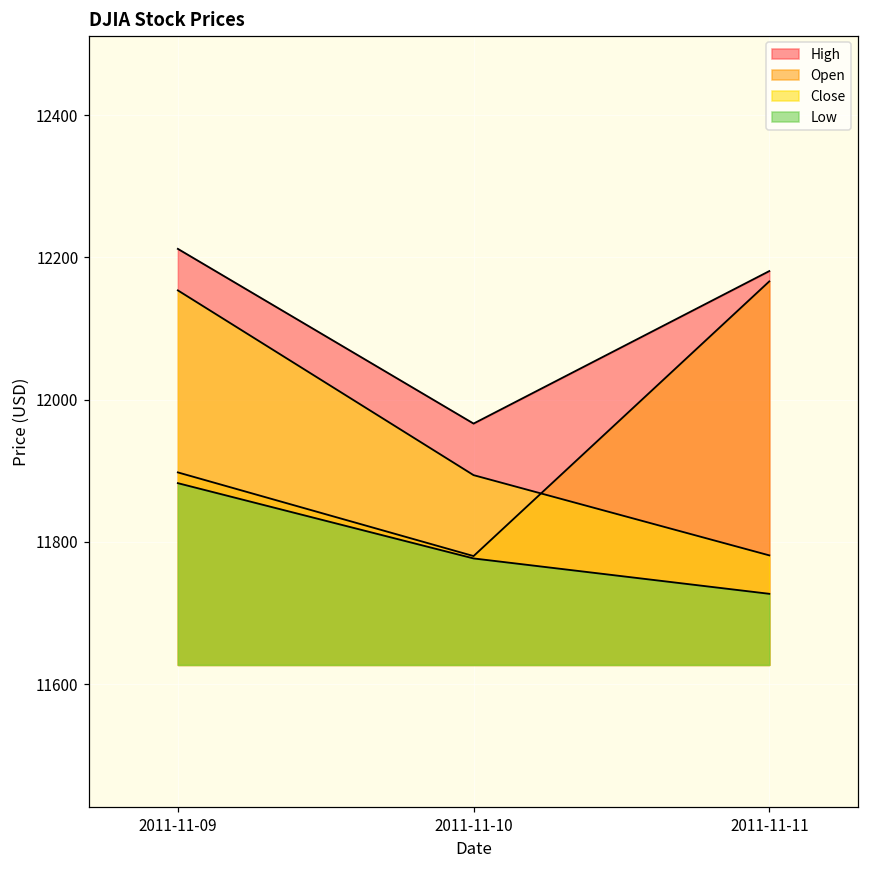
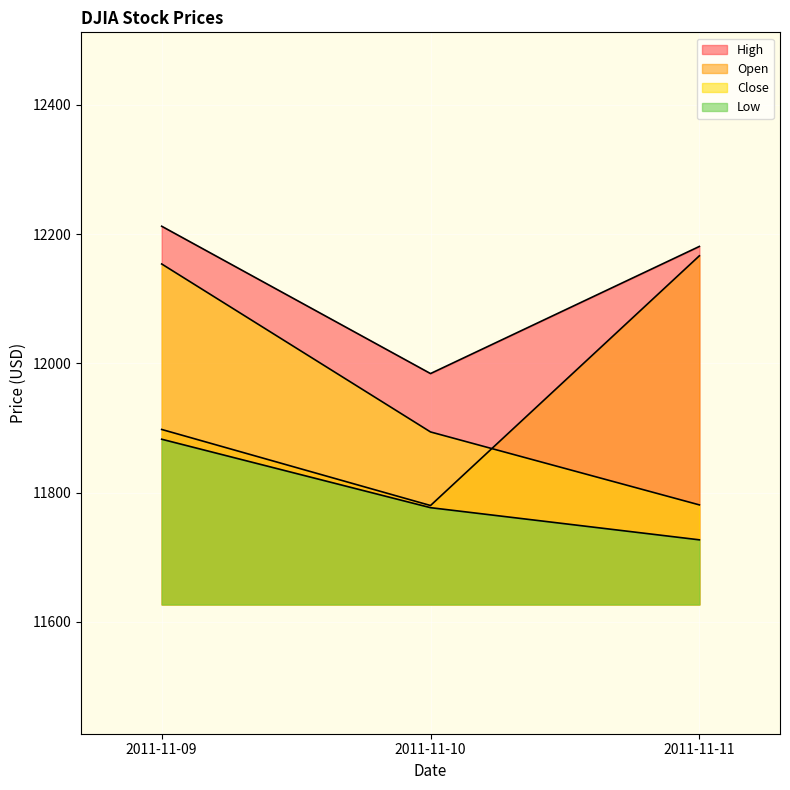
High, 2011-11-10: 11970 -> 11980
